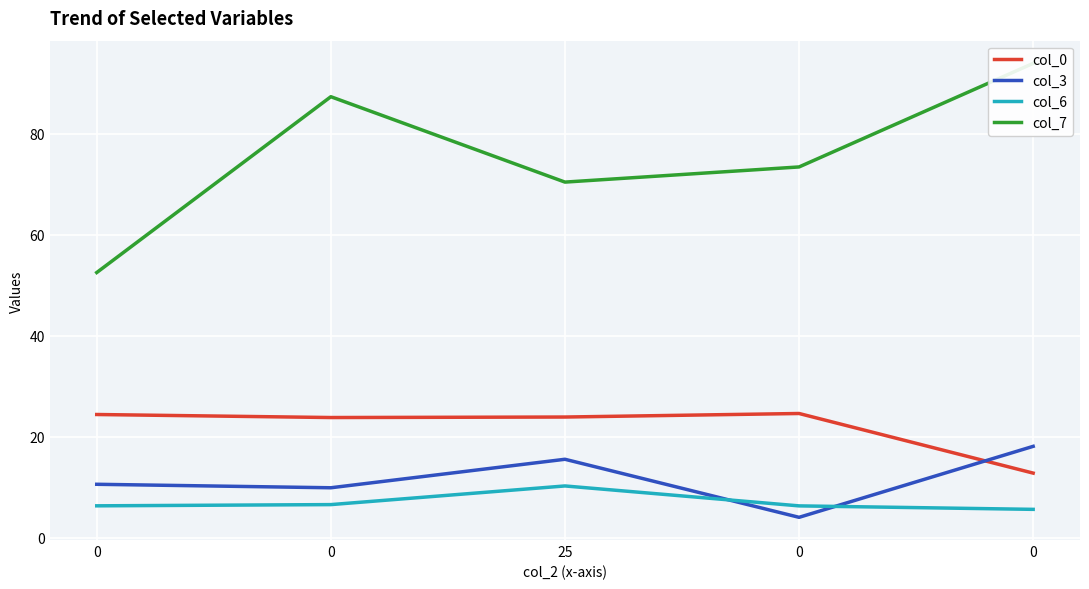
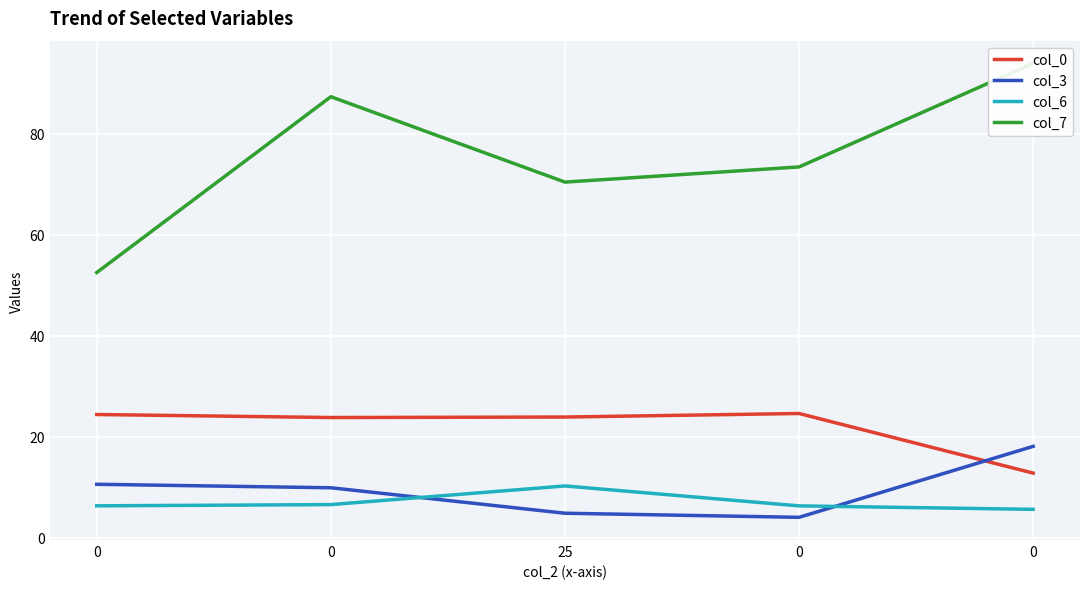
col_3, 25: 16 -> 5
